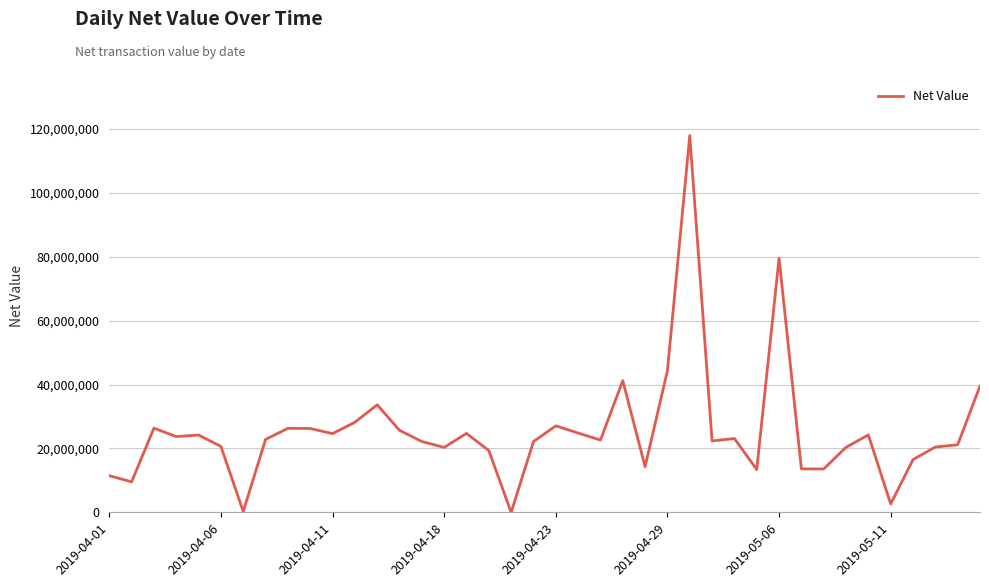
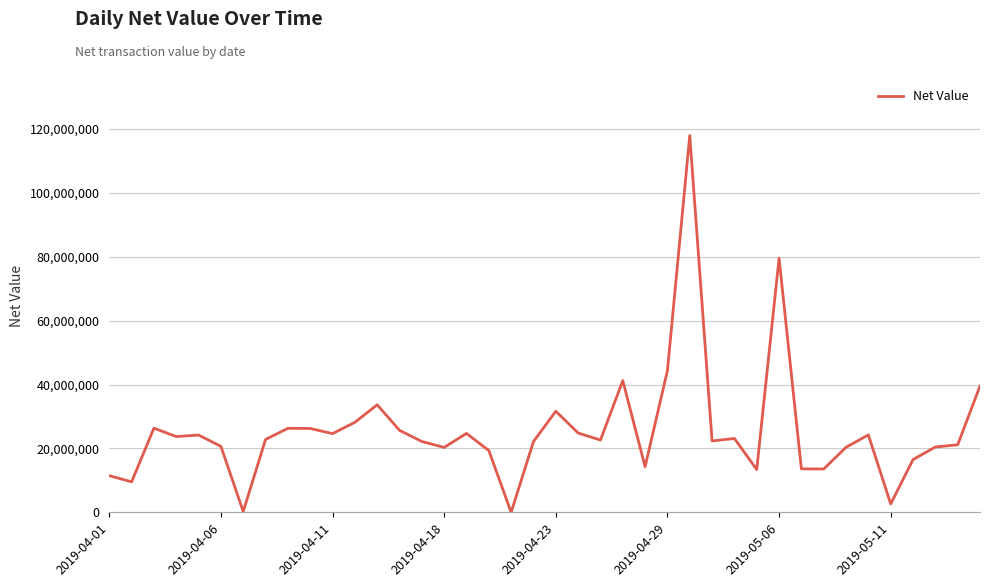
2019-04-23: 27,000,000 -> 32,000,000
